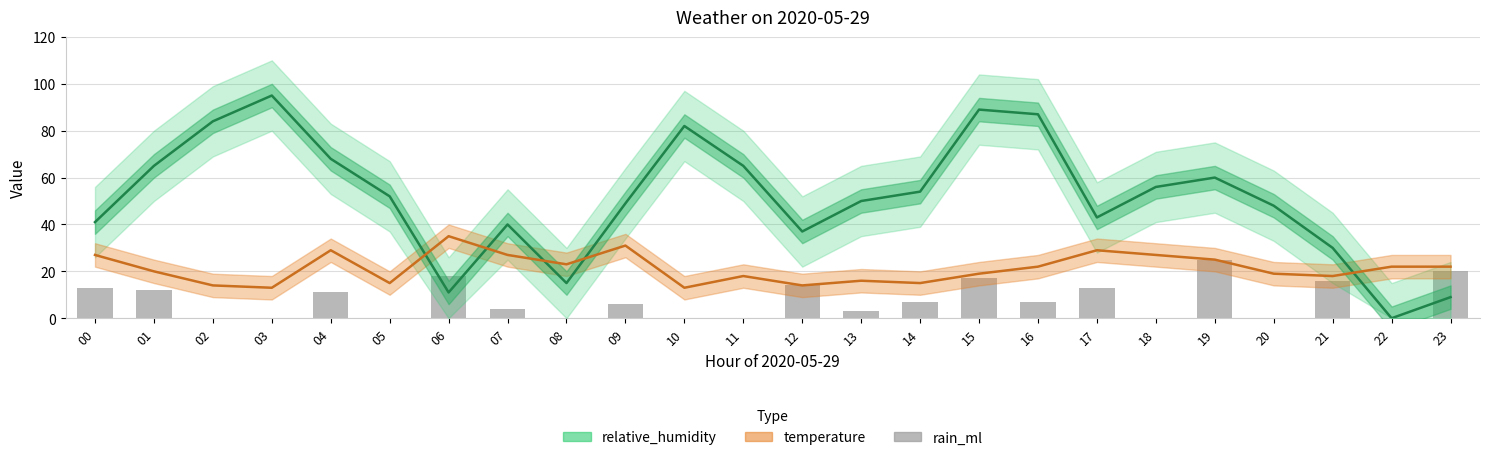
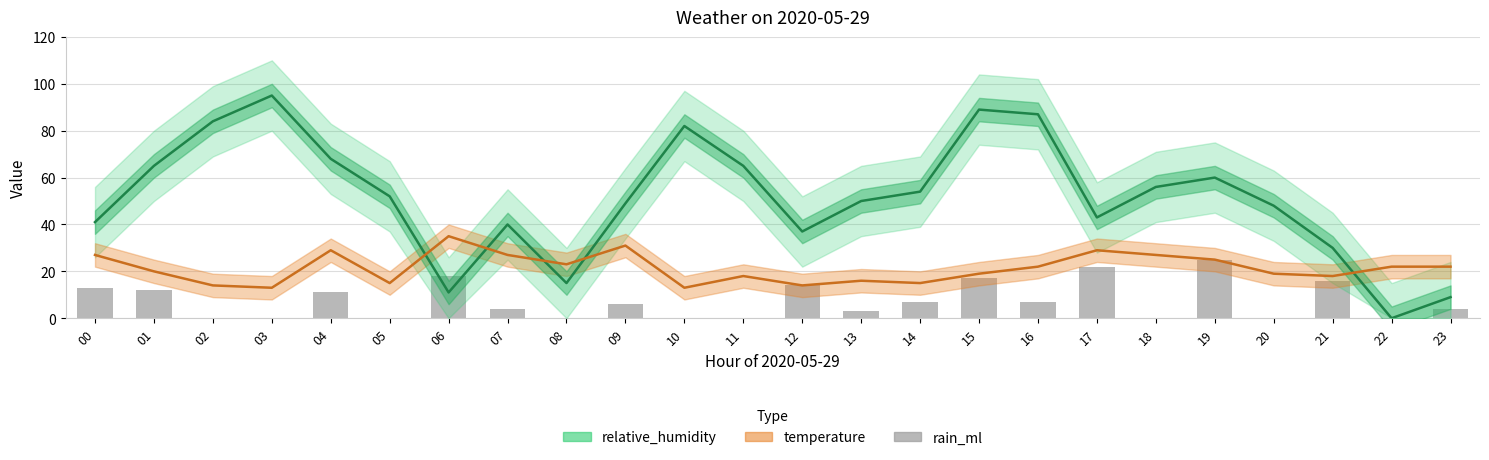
rain_ml, 17: 13 -> 22
rain_ml, 23: 20 -> 4
